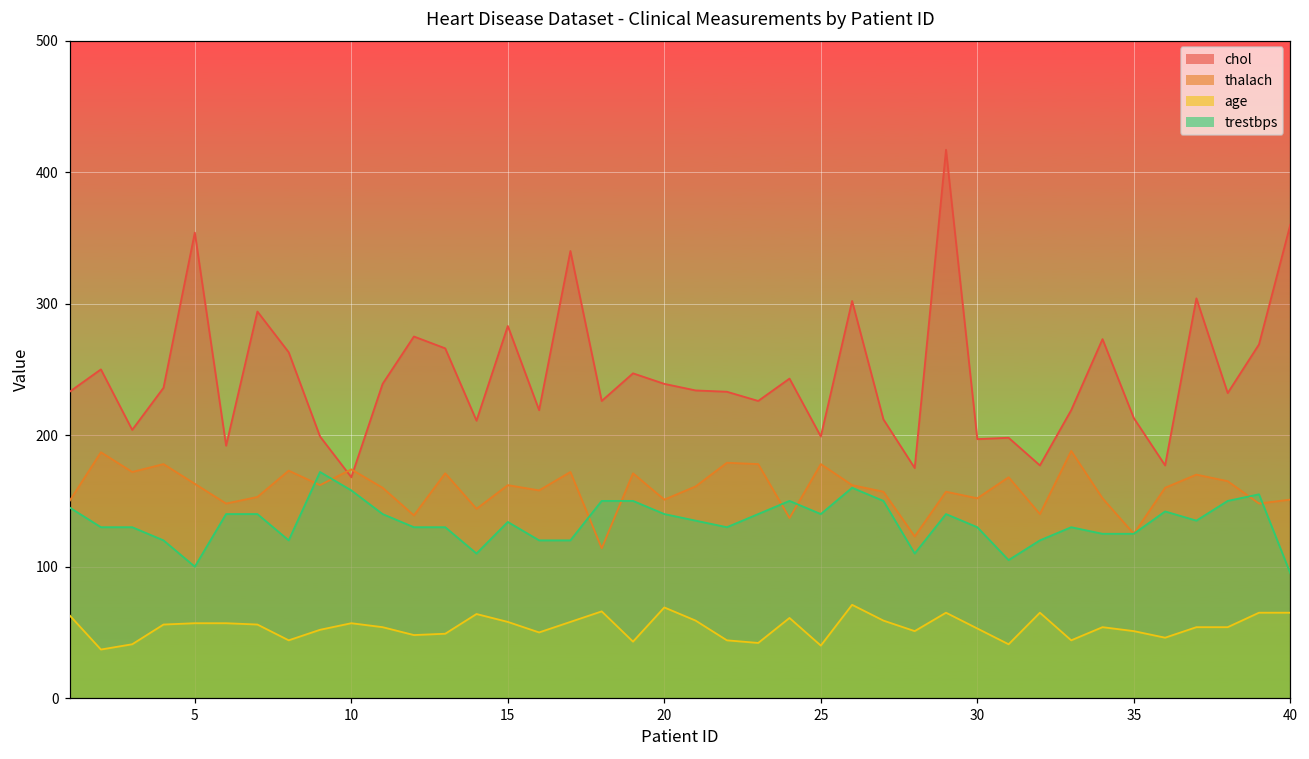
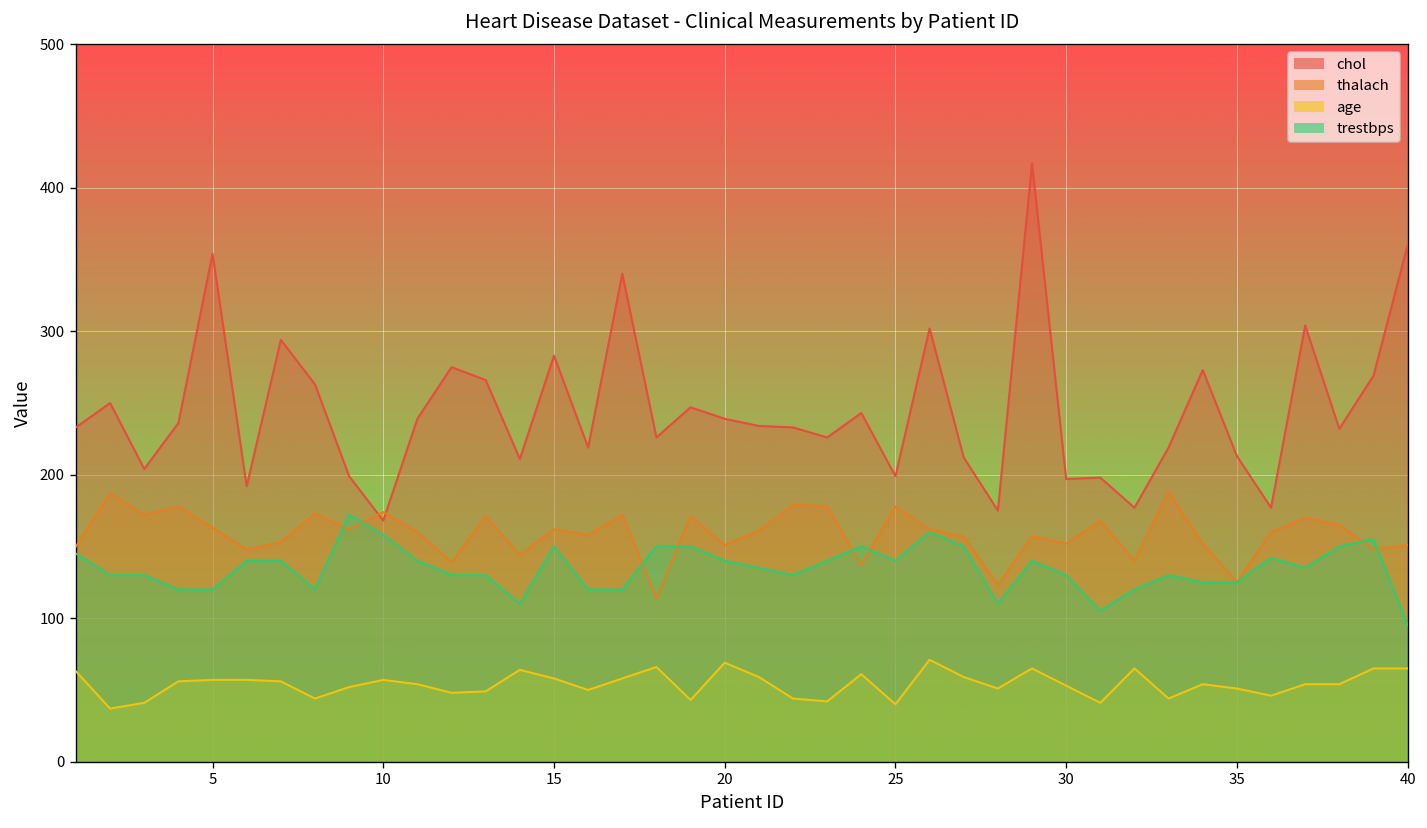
trestbps, 5: 100 -> 120
trestbps, 15: 134 -> 150
